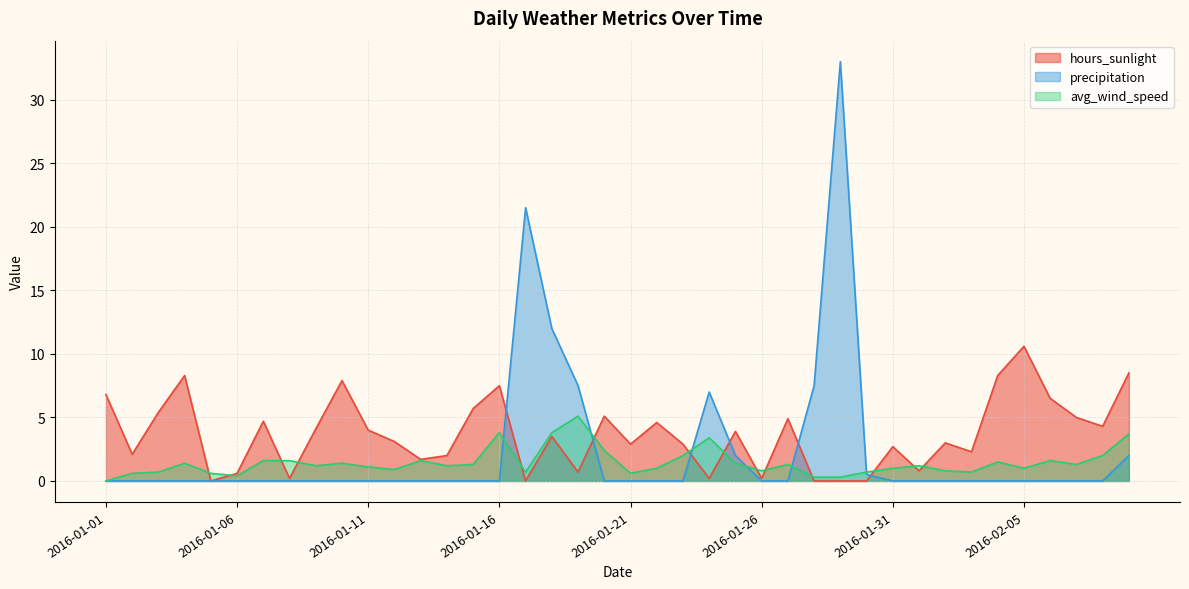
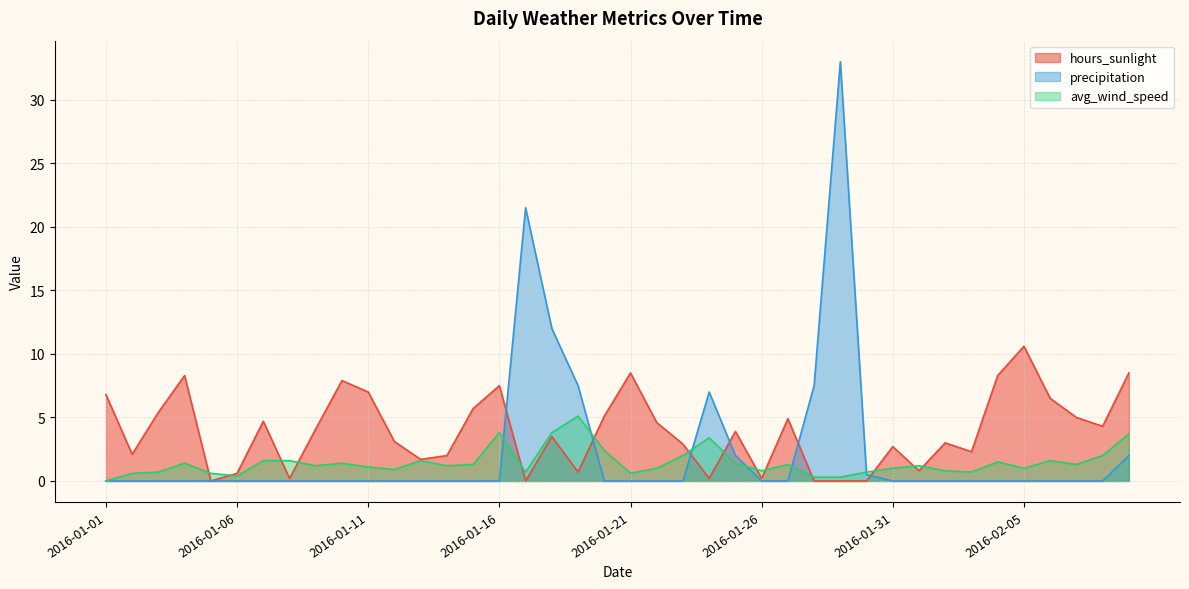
hours_sunlight, 2016-01-11: 4 -> 7
hours_sunlight, 2016-01-21: 2.9 -> 8.5
